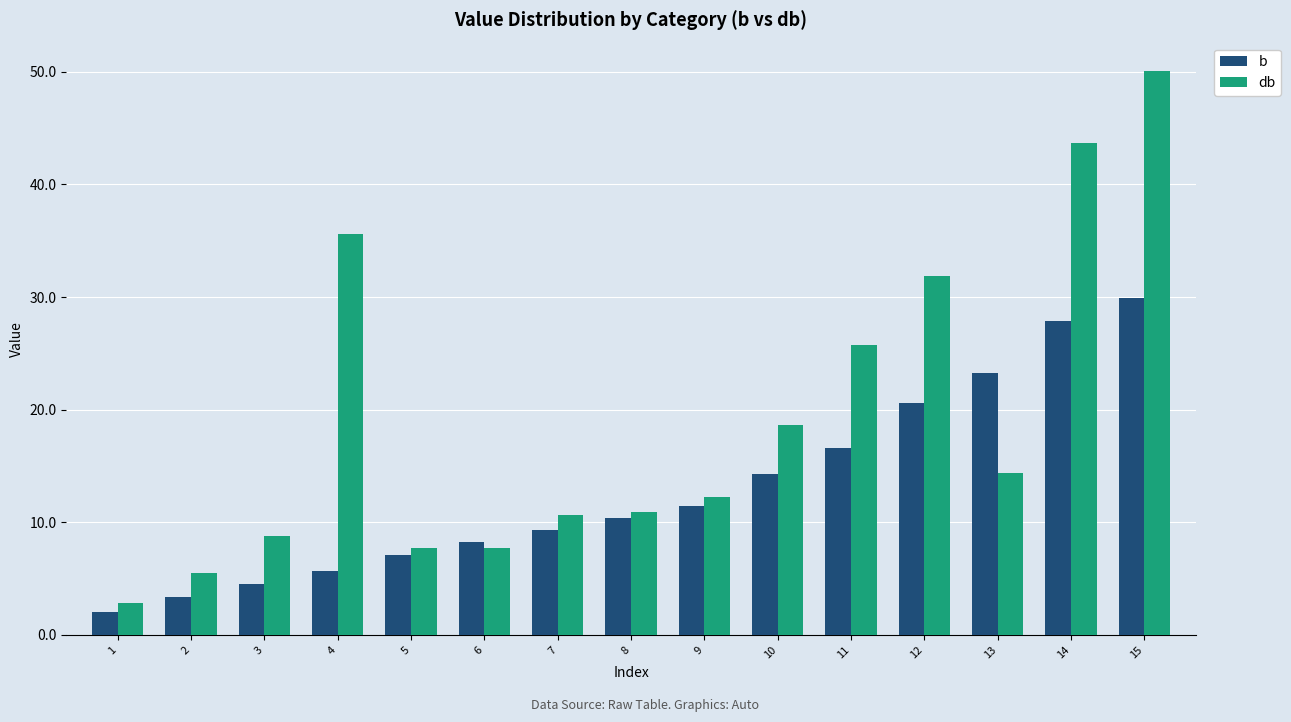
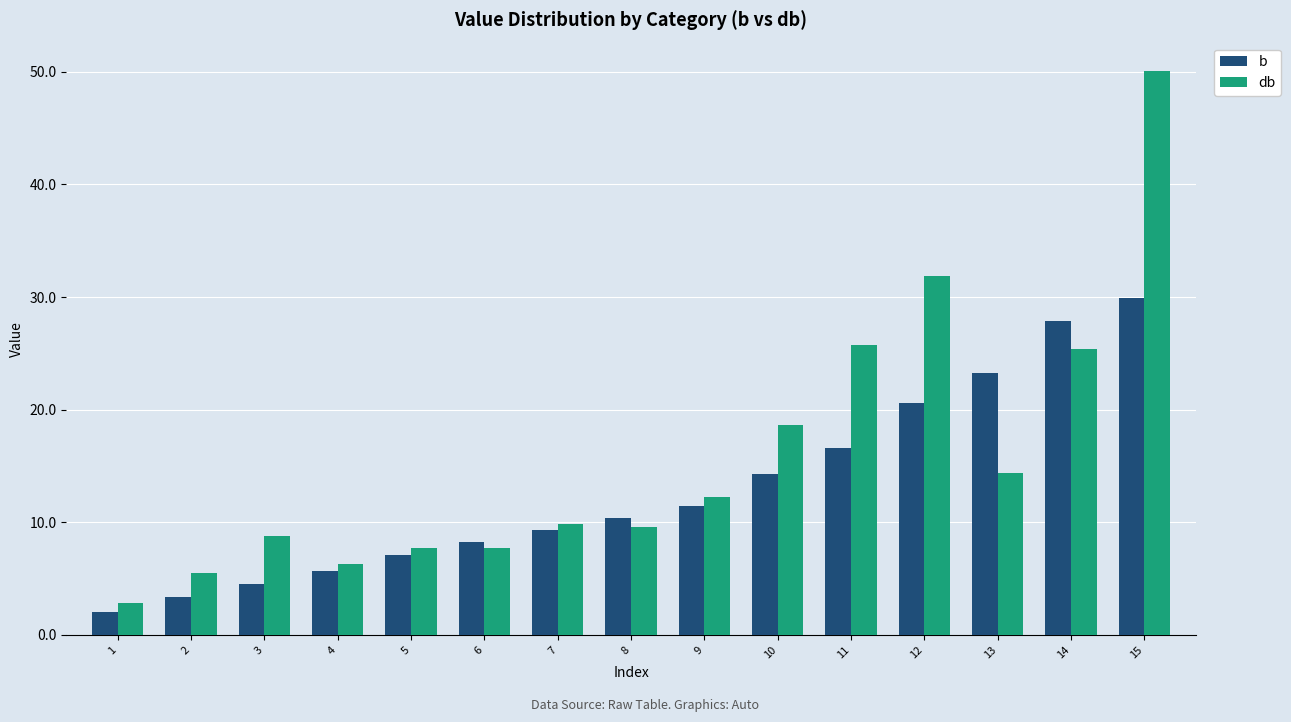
db, 4: 35.6 -> 6.3
db, 7: 10.7 -> 9.9
db, 8: 10.9 -> 9.6
db, 14: 43.7 -> 25.4
